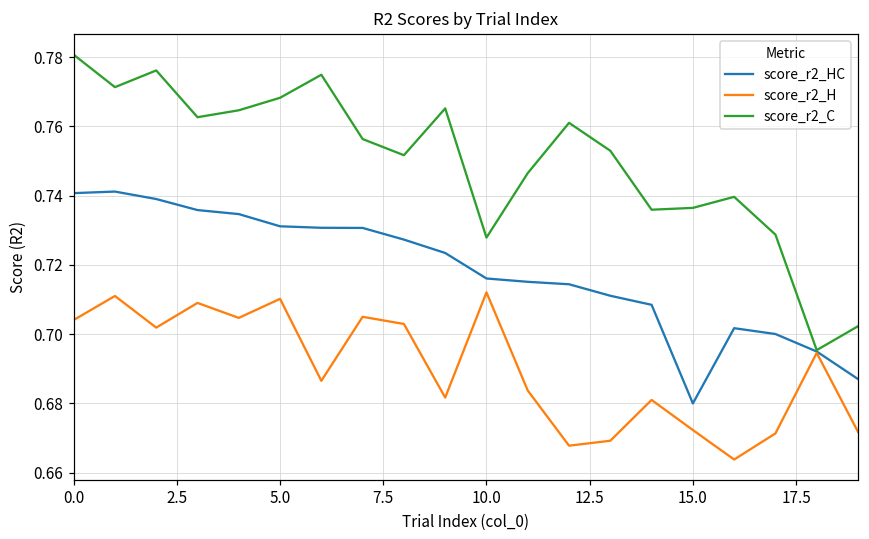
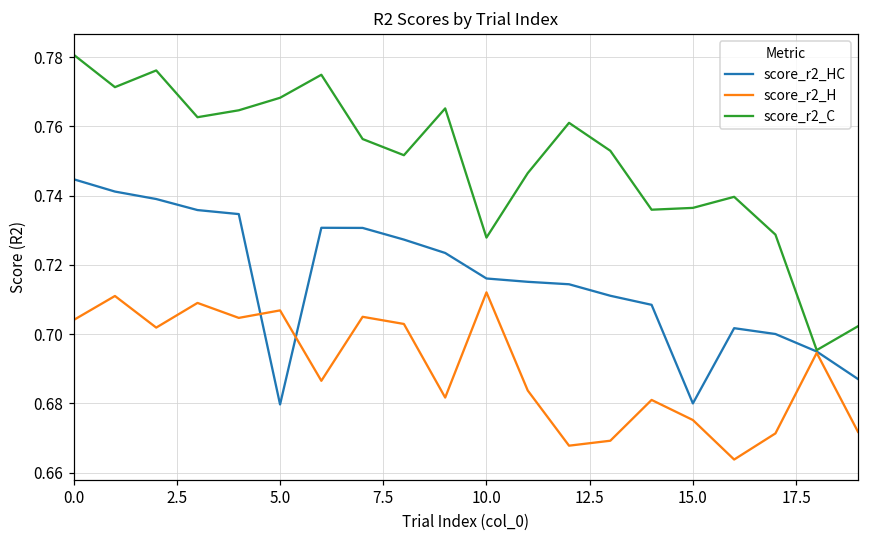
score_r2_HC, 0.0: 0.741 -> 0.745
score_r2_HC, 5.0: 0.731 -> 0.680
score_r2_H, 5.0: 0.710 -> 0.707
score_r2_H, 15.0: 0.672 -> 0.675
